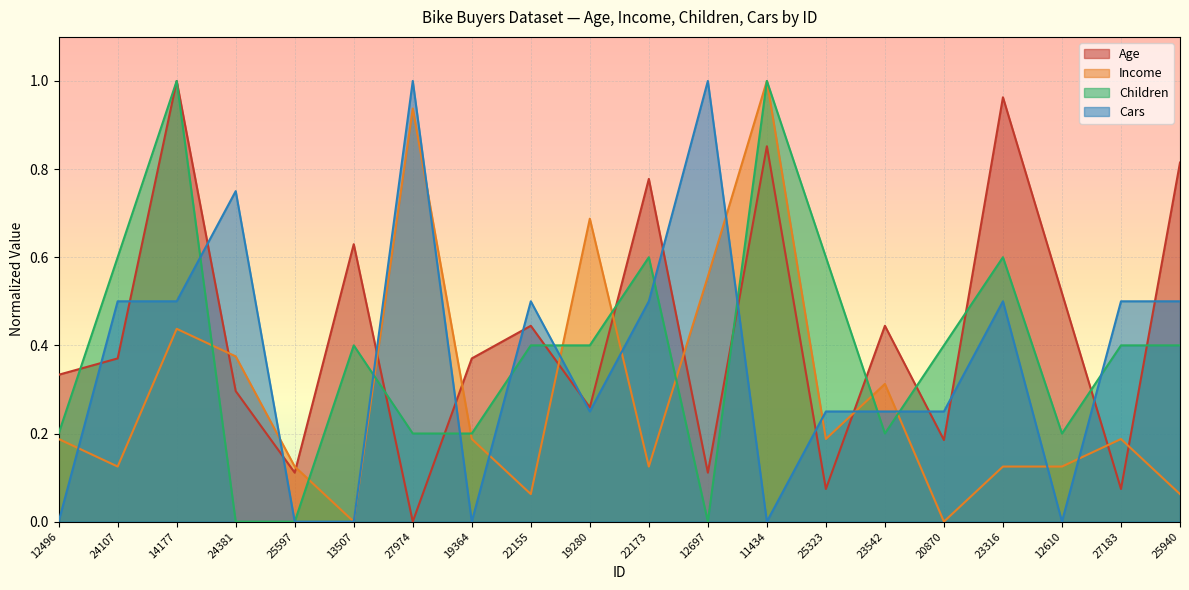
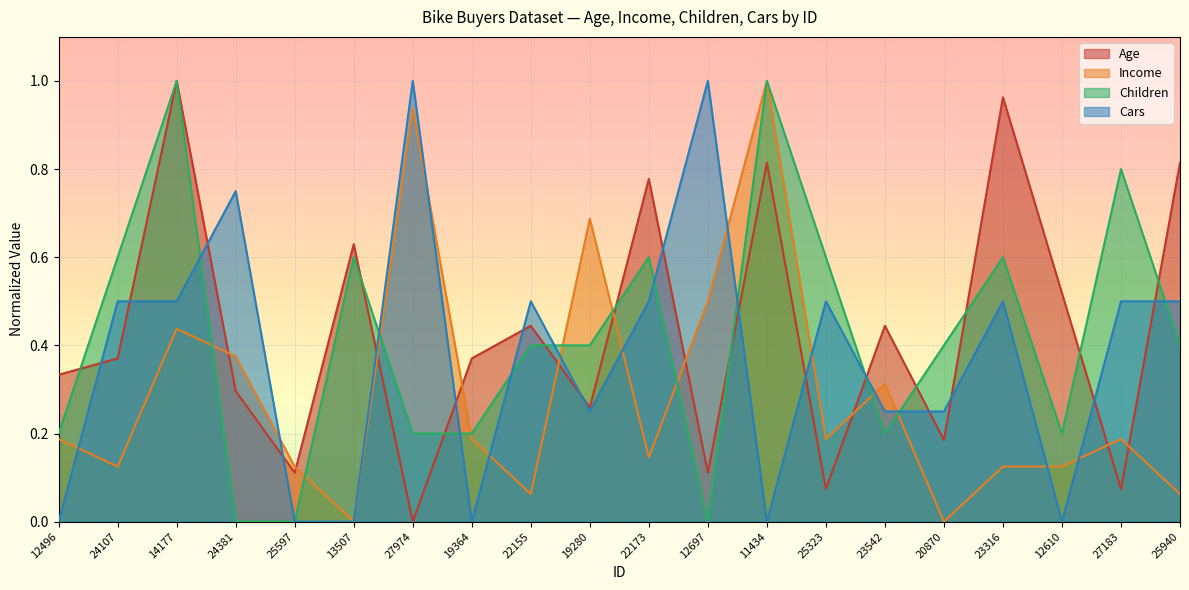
Children, 13507: 0.40 -> 0.60
Income, 22173: 0.12 -> 0.15
Income, 12697: 0.56 -> 0.50
Age, 11434: 0.85 -> 0.81
Cars, 25323: 0.25 -> 0.50
Children, 27183: 0.40 -> 0.80
